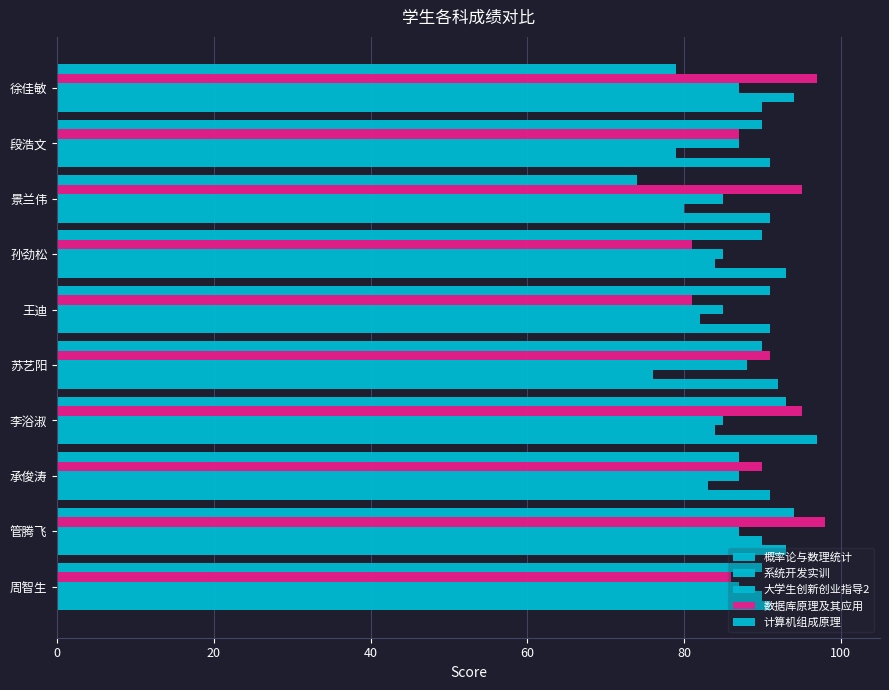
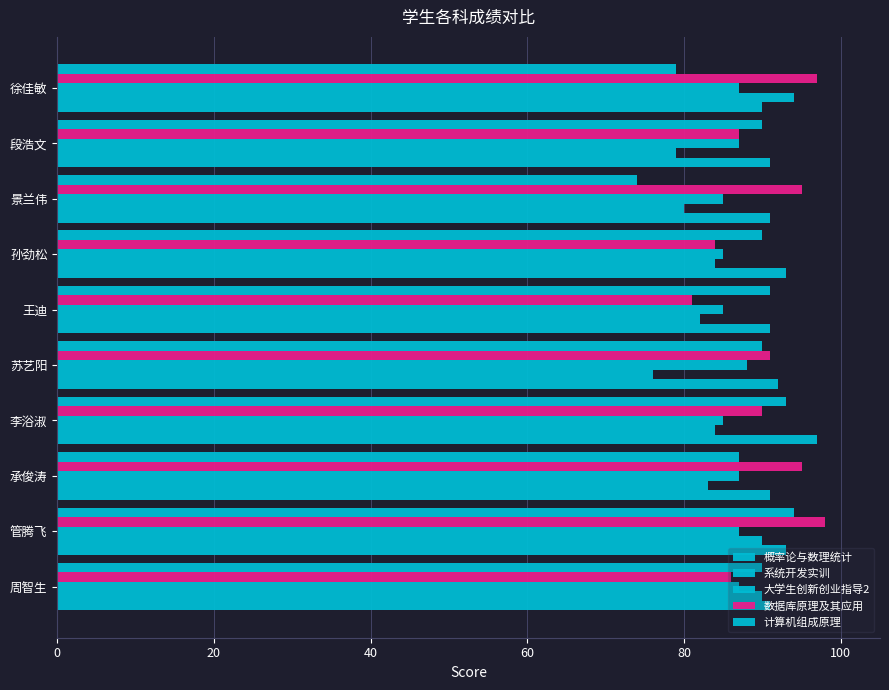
数据库原理及其应用, 孙劲松: 81 -> 84
数据库原理及其应用, 李浴淑: 95 -> 90
数据库原理及其应用, 承俊涛: 90 -> 95
